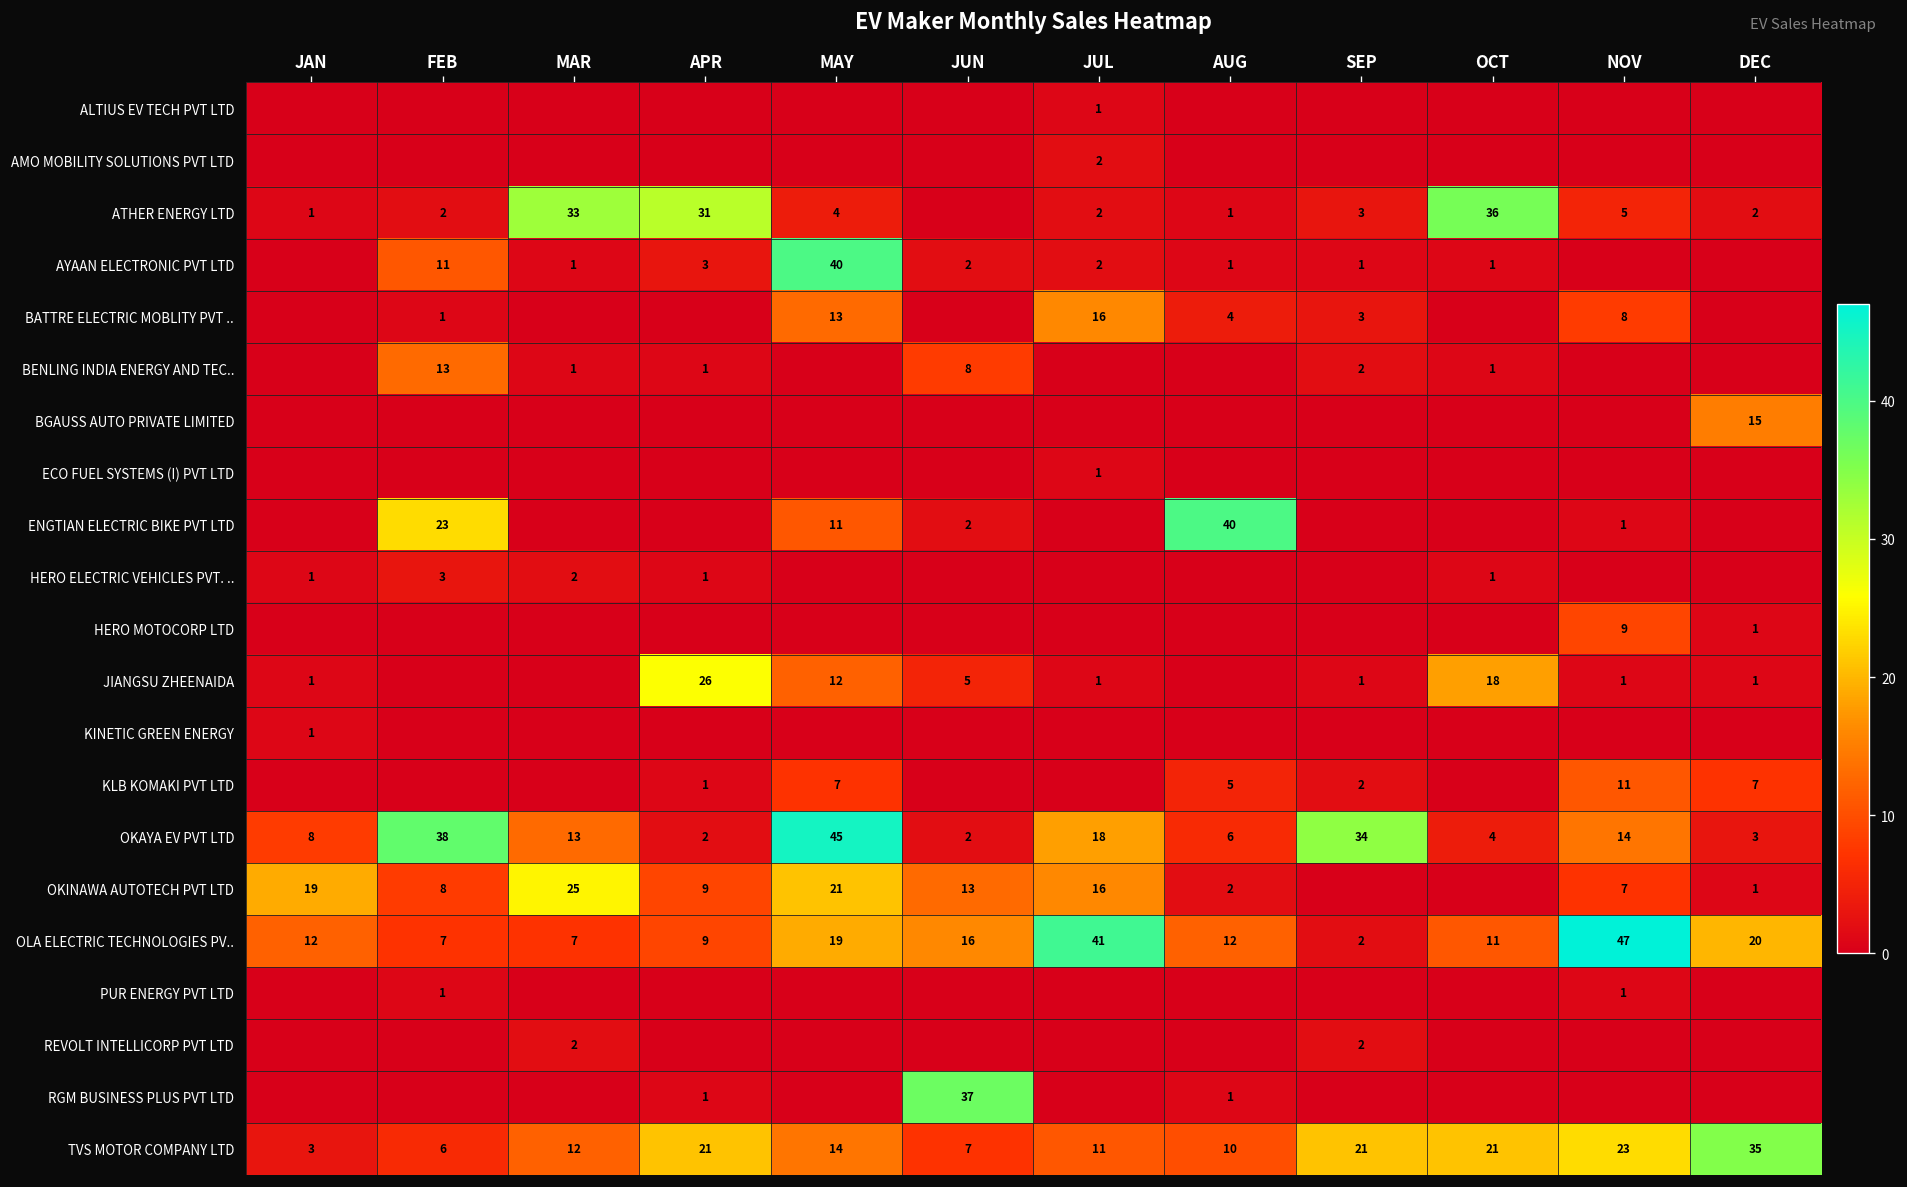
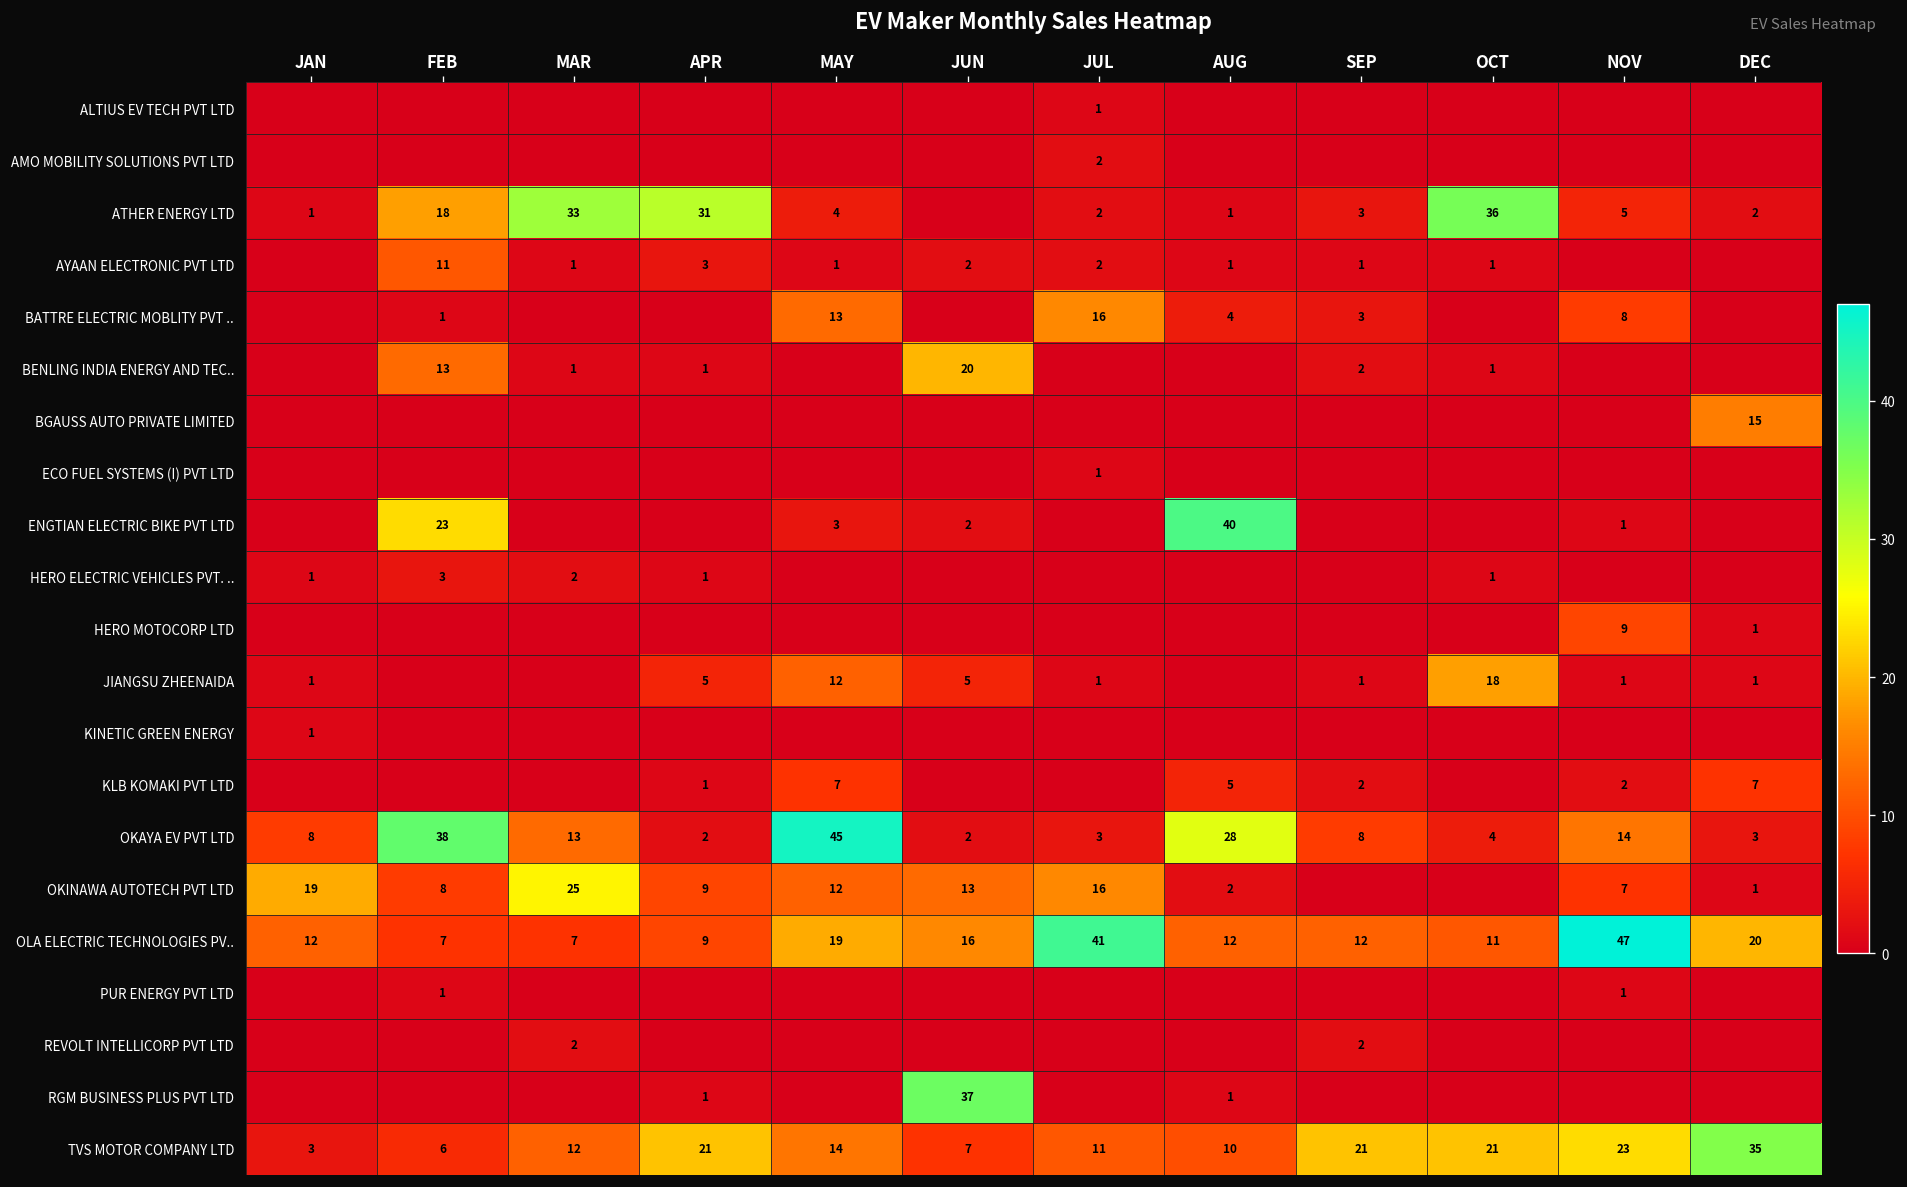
ATHER ENERGY LTD, FEB: 2 -> 18
AYAAN ELECTRONIC PVT LTD, MAY: 40 -> 1
BENLING INDIA ENERGY AND TEC.., JUN: 8 -> 20
ENGTIAN ELECTRIC BIKE PVT LTD, MAY: 11 -> 3
JIANGSU ZHEENAIDA, APR: 26 -> 5
KLB KOMAKI PVT LTD, NOV: 11 -> 2
OKAYA EV PVT LTD, JUL: 18 -> 3
OKAYA EV PVT LTD, AUG: 6 -> 28
OKAYA EV PVT LTD, SEP: 34 -> 8
OKINAWA AUTOTECH PVT LTD, MAY: 21 -> 12
OLA ELECTRIC TECHNOLOGIES PV.., SEP: 2 -> 12
